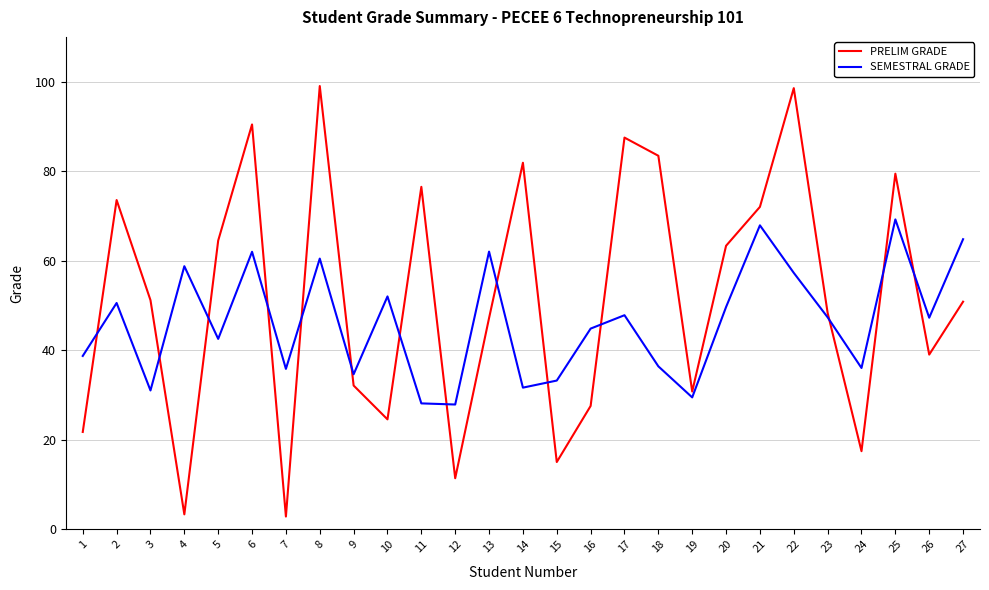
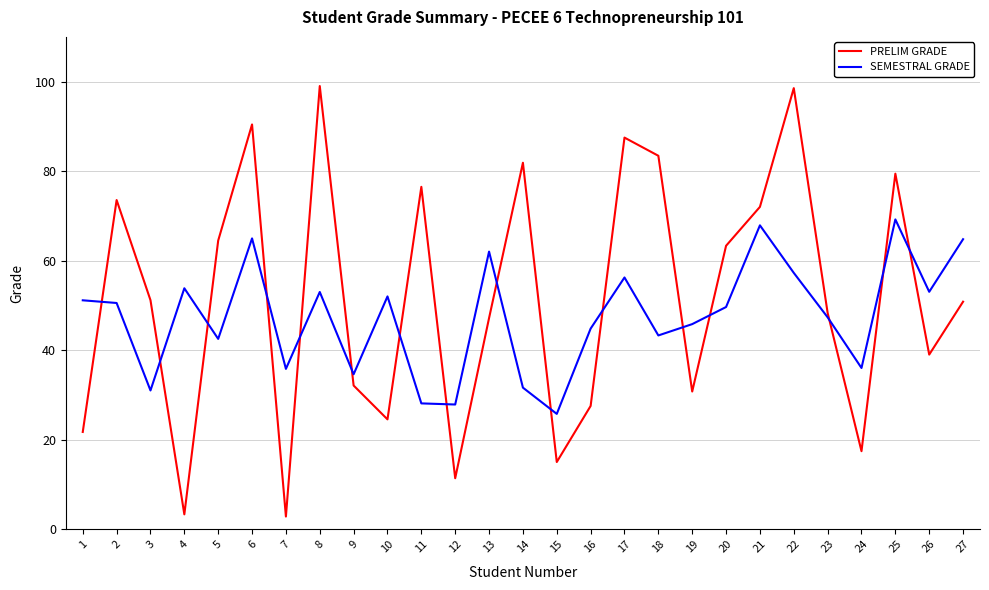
SEMESTRAL GRADE, 1: 39 -> 51
SEMESTRAL GRADE, 4: 59 -> 54
SEMESTRAL GRADE, 6: 62 -> 65
SEMESTRAL GRADE, 8: 60 -> 53
SEMESTRAL GRADE, 15: 33 -> 26
SEMESTRAL GRADE, 17: 48 -> 56
SEMESTRAL GRADE, 18: 36 -> 43
SEMESTRAL GRADE, 19: 29 -> 46
SEMESTRAL GRADE, 26: 47 -> 53
